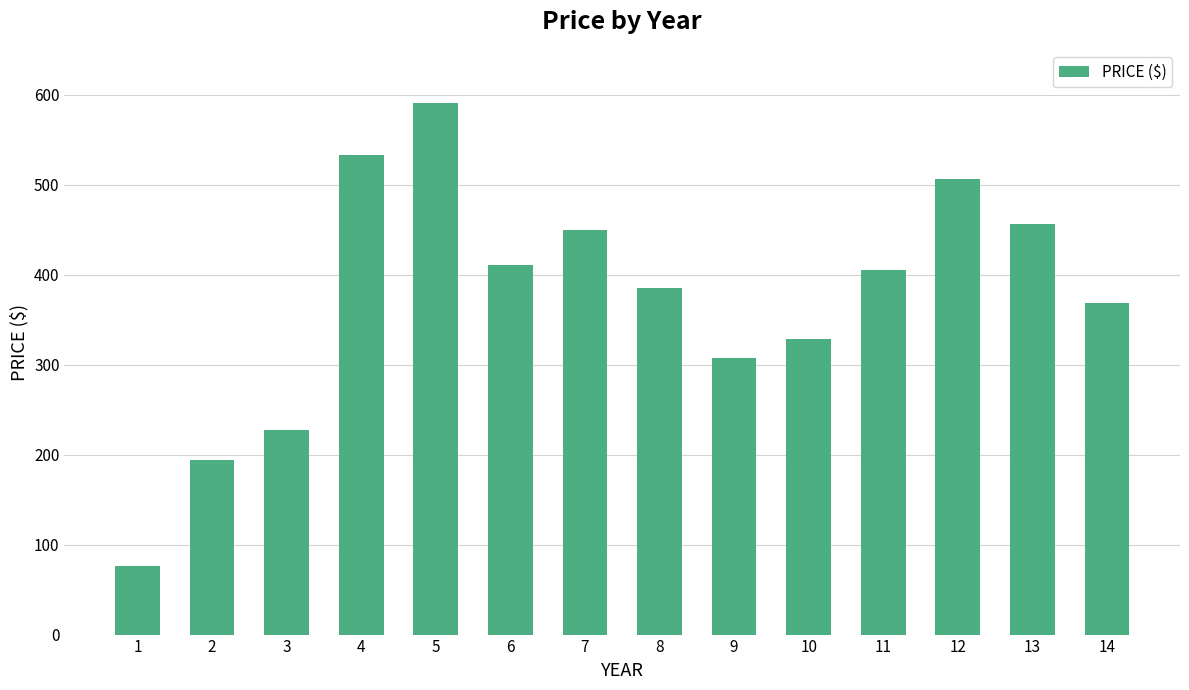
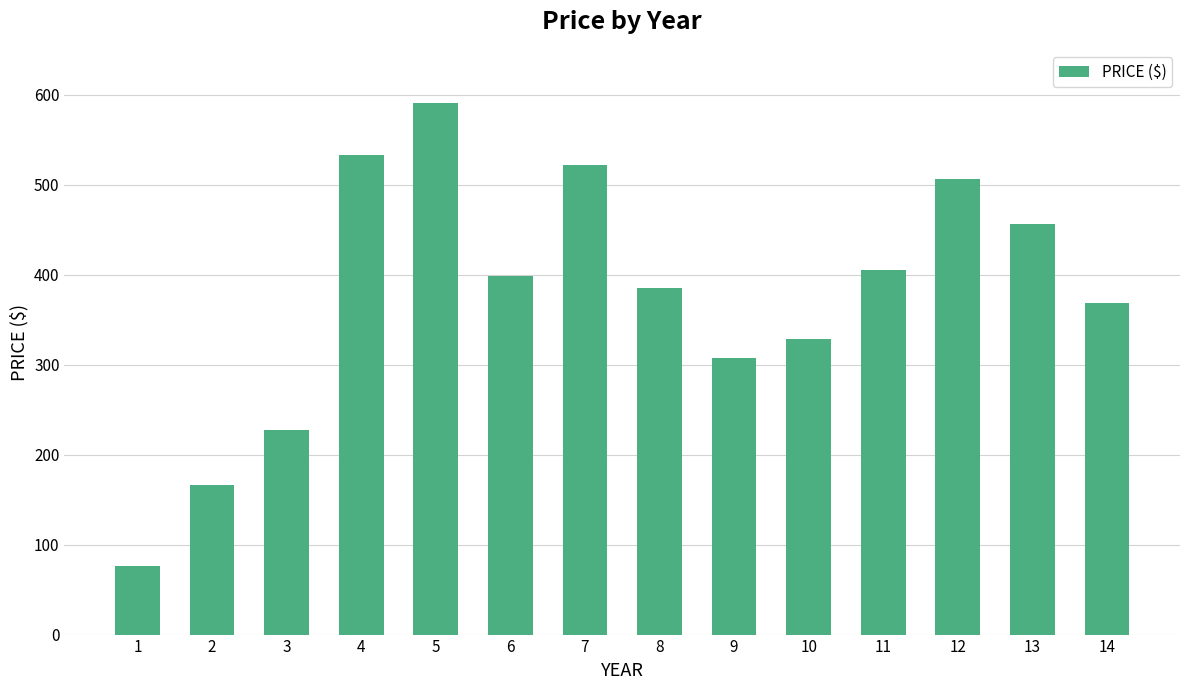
2: 190 -> 170
6: 410 -> 400
7: 450 -> 520
